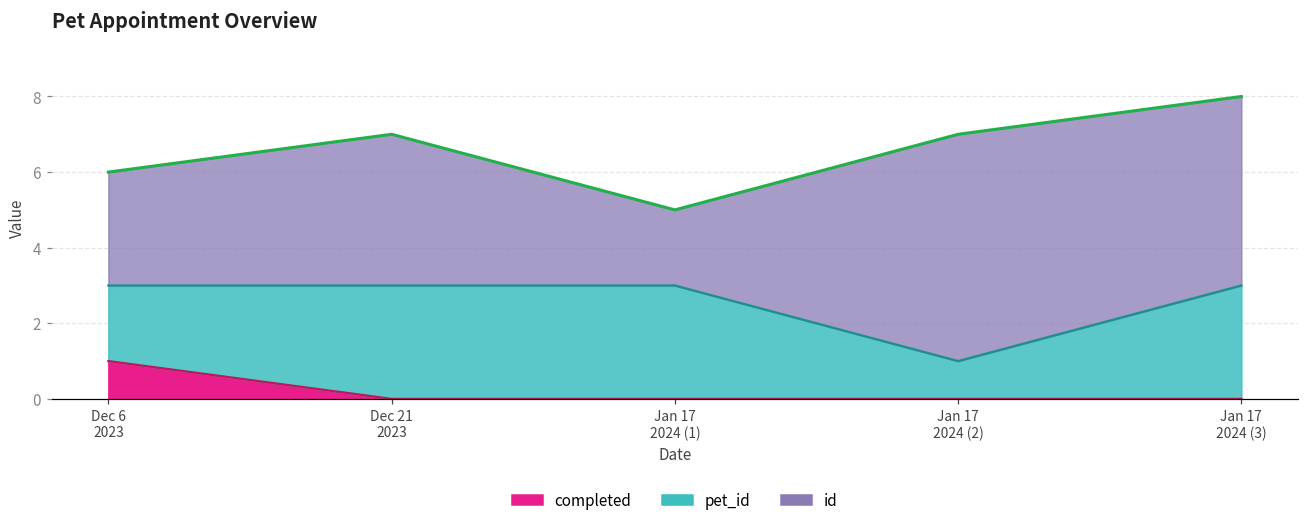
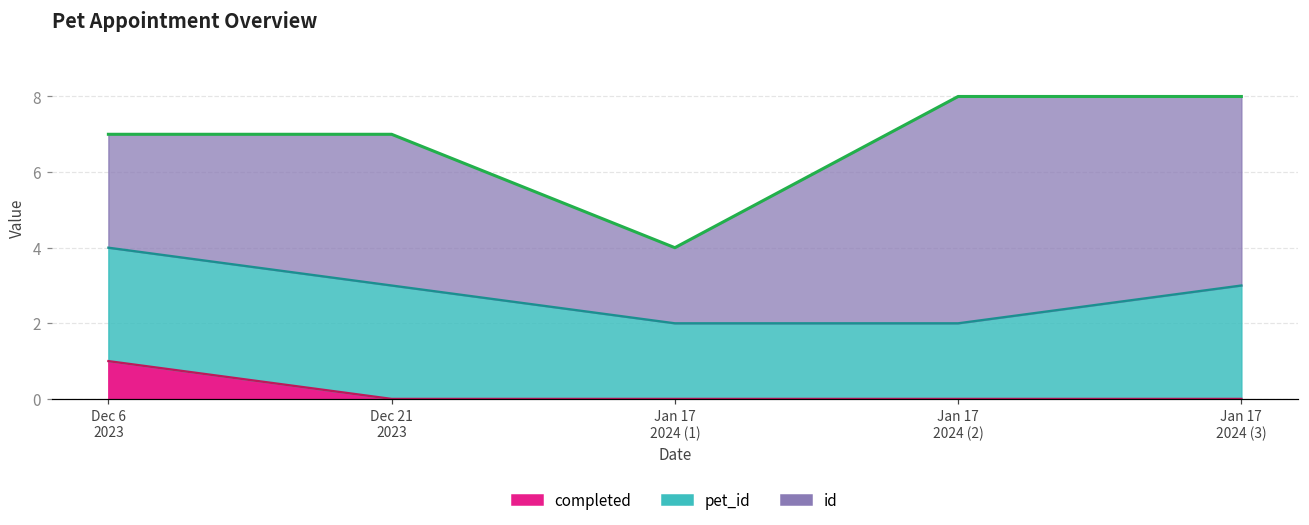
pet_id, Dec 6 2023: 2 -> 3
pet_id, Jan 17 2024 (1): 3 -> 2
pet_id, Jan 17 2024 (2): 1 -> 2
